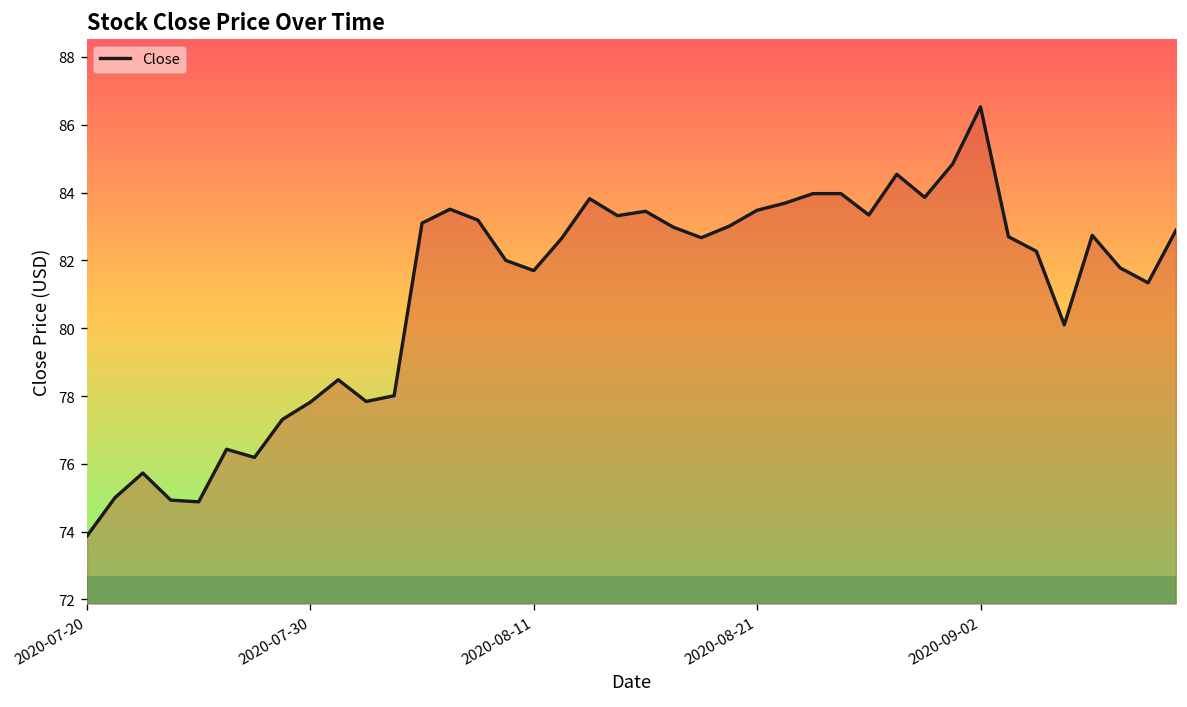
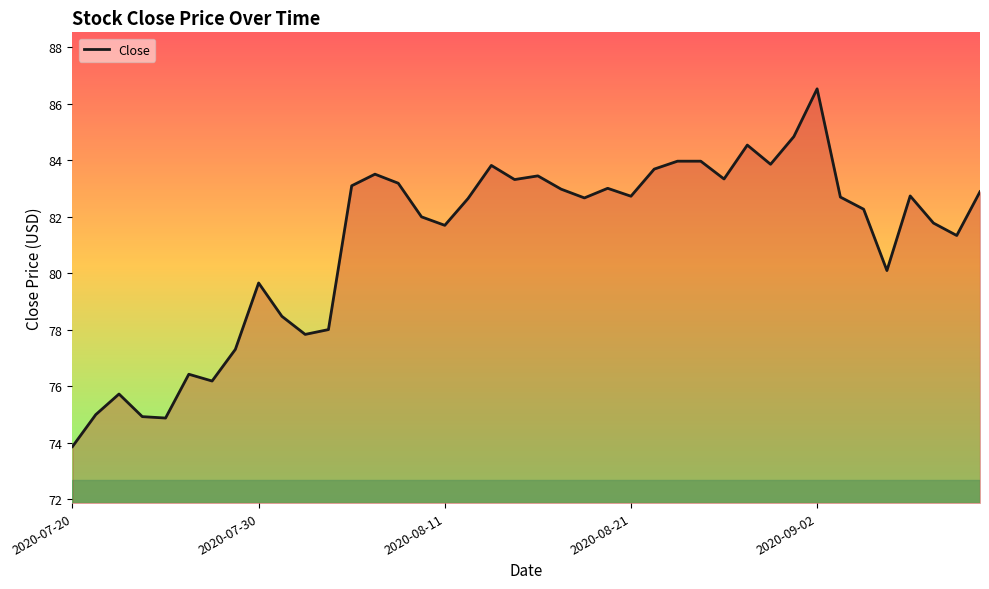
2020-07-30: 77.8 -> 79.7
2020-08-21: 83.5 -> 82.7
